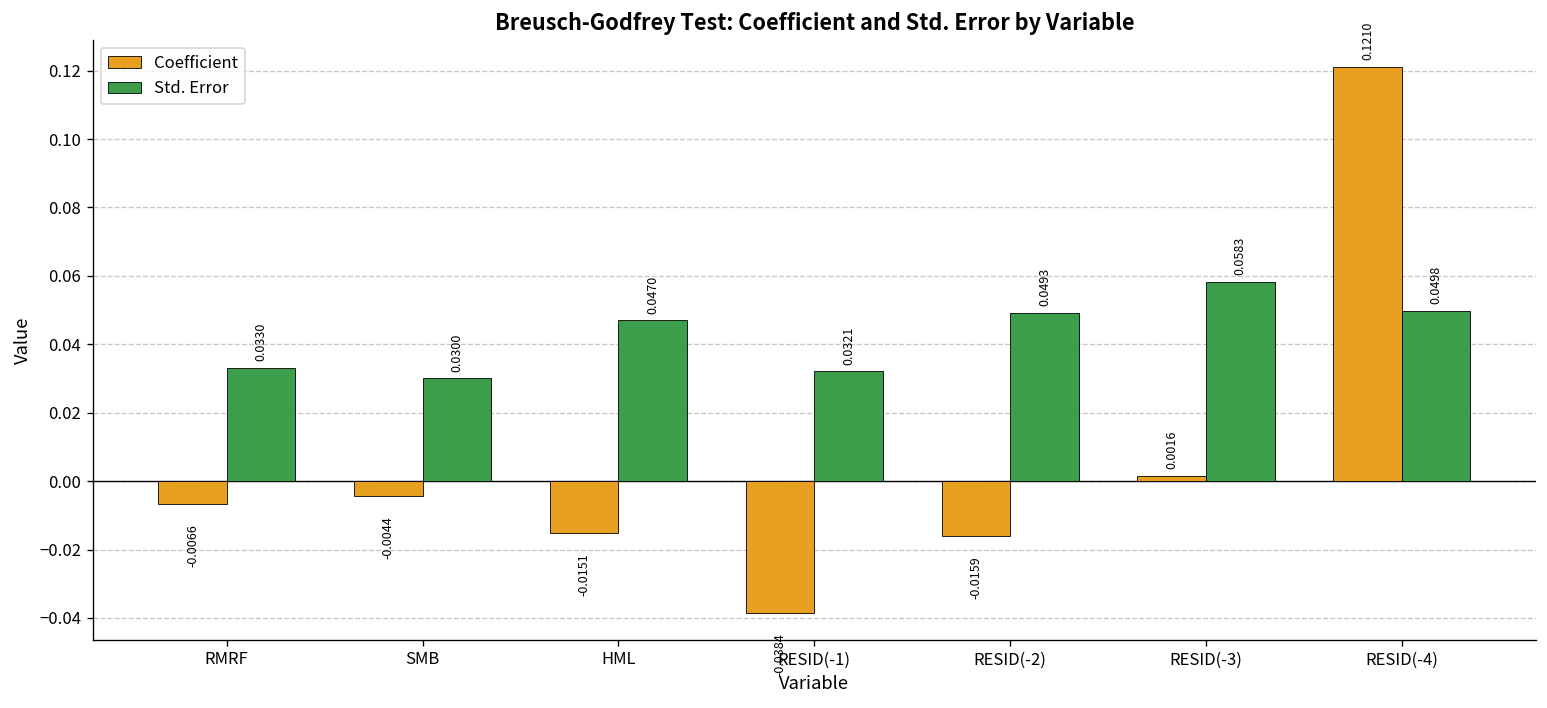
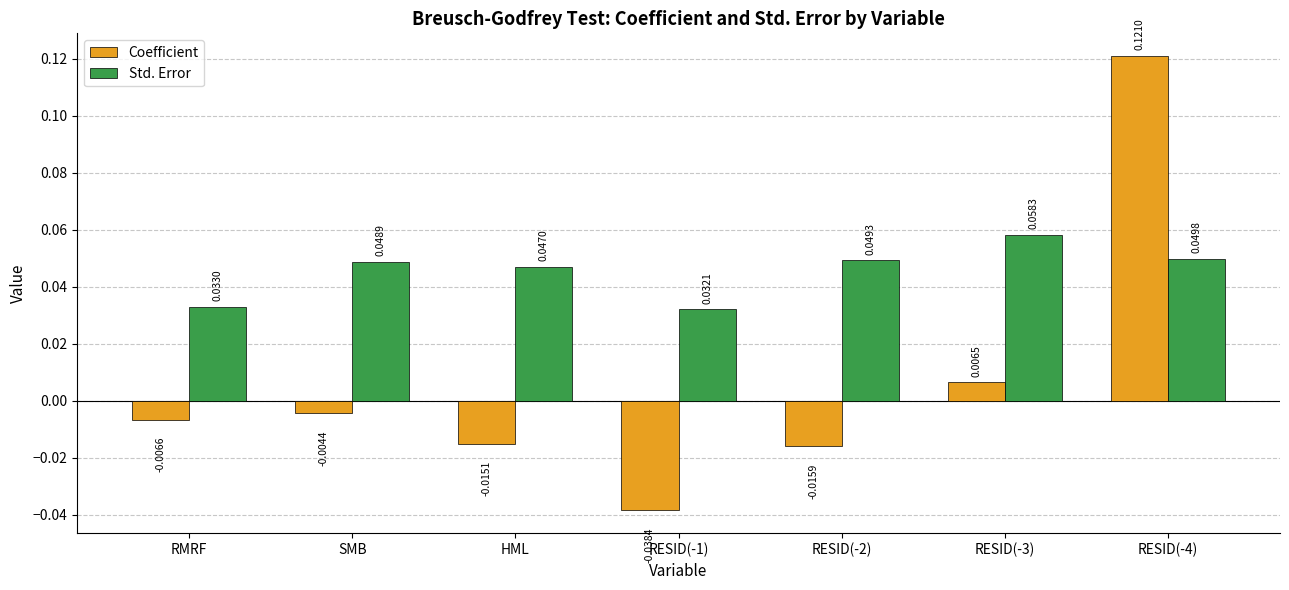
Std. Error, SMB: 0.0300 -> 0.0489
Coefficient, RESID(-3): 0.0016 -> 0.0065
